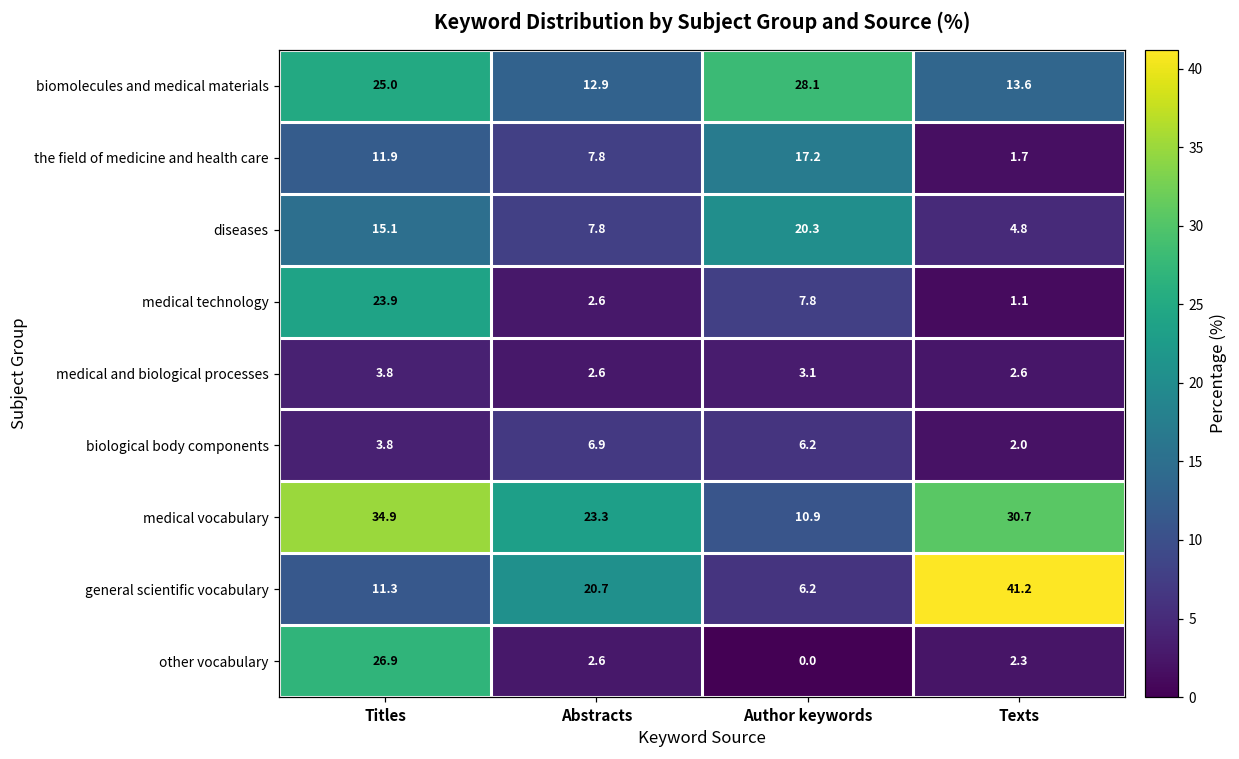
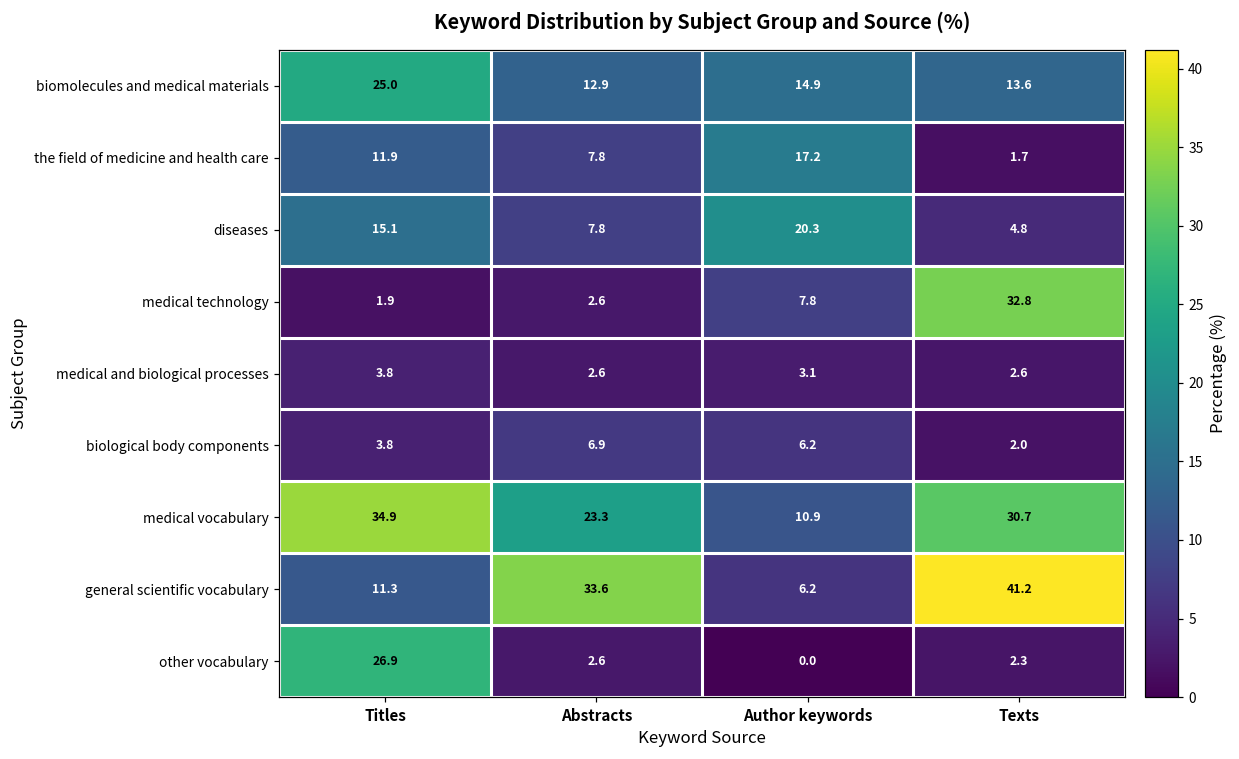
biomolecules and medical materials, Author keywords: 28.1 -> 14.9
medical technology, Titles: 23.9 -> 1.9
medical technology, Texts: 1.1 -> 32.8
general scientific vocabulary, Abstracts: 20.7 -> 33.6
